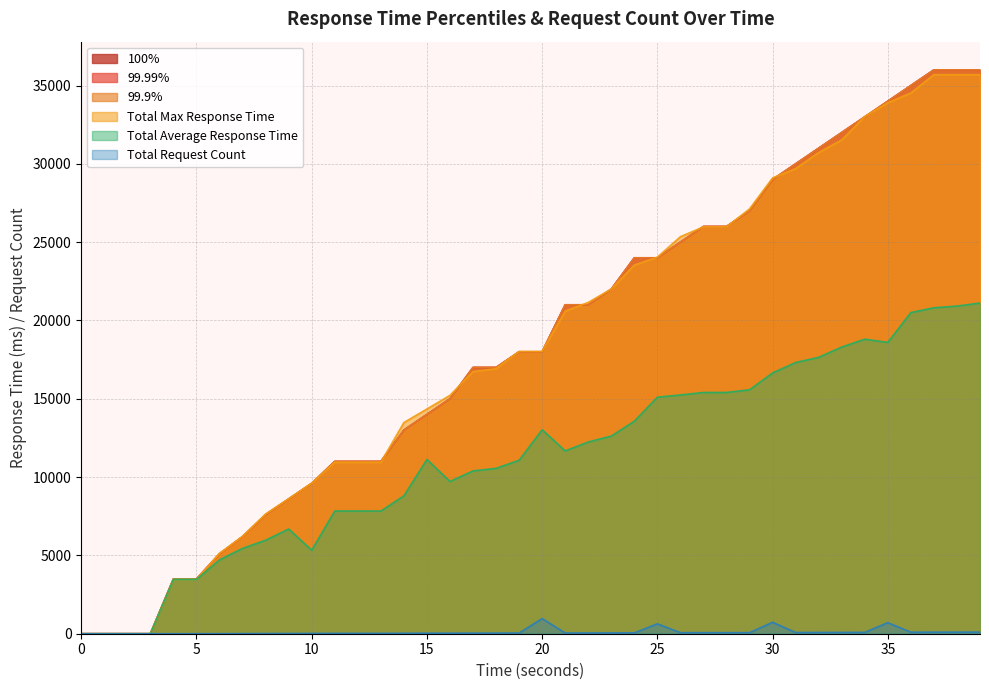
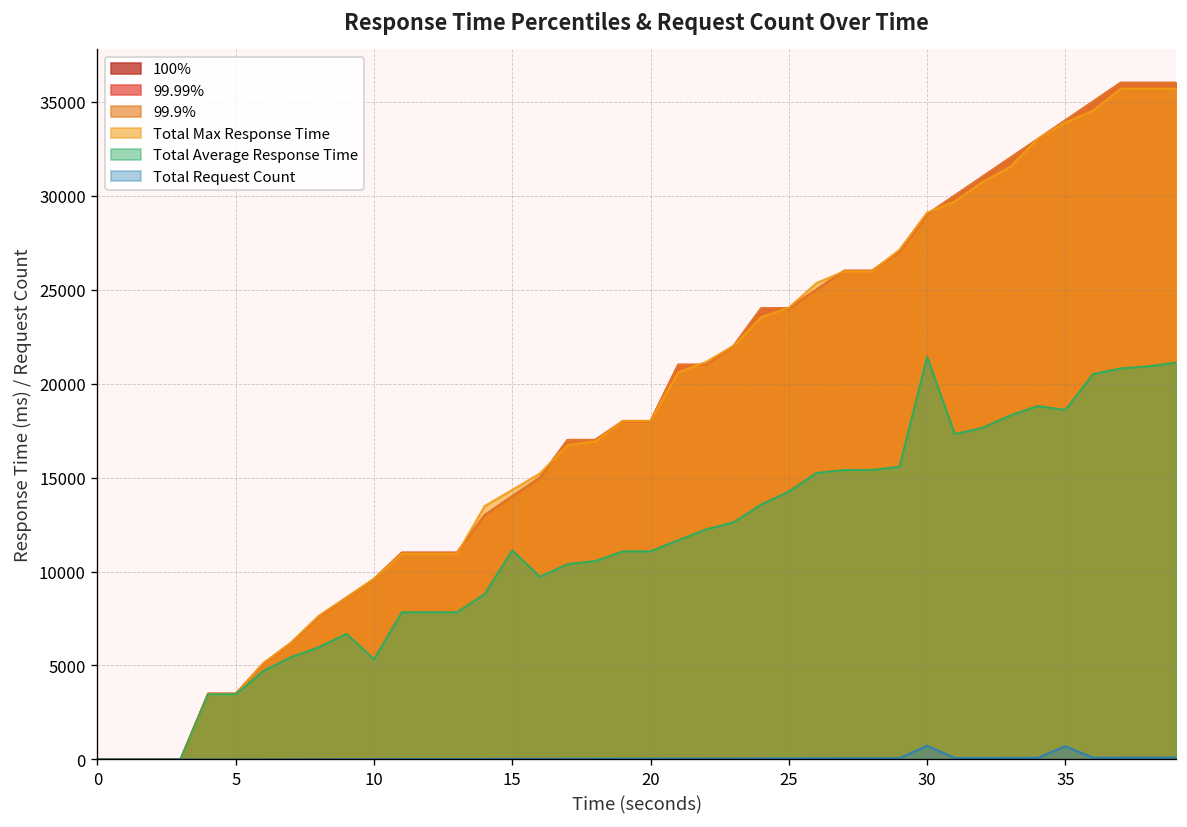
Total Average Response Time, 20: 13000 -> 11100
Total Request Count, 20: 1000 -> 0
Total Average Response Time, 25: 15100 -> 14300
Total Request Count, 25: 600 -> 100
Total Average Response Time, 30: 16700 -> 21400
